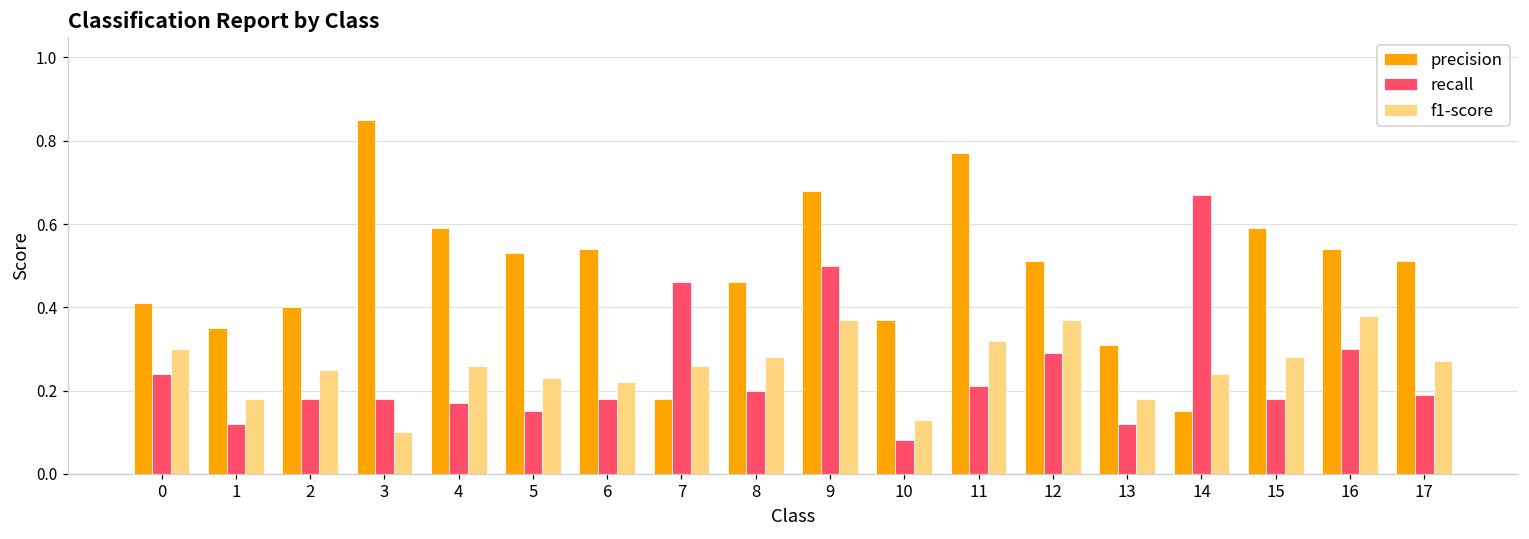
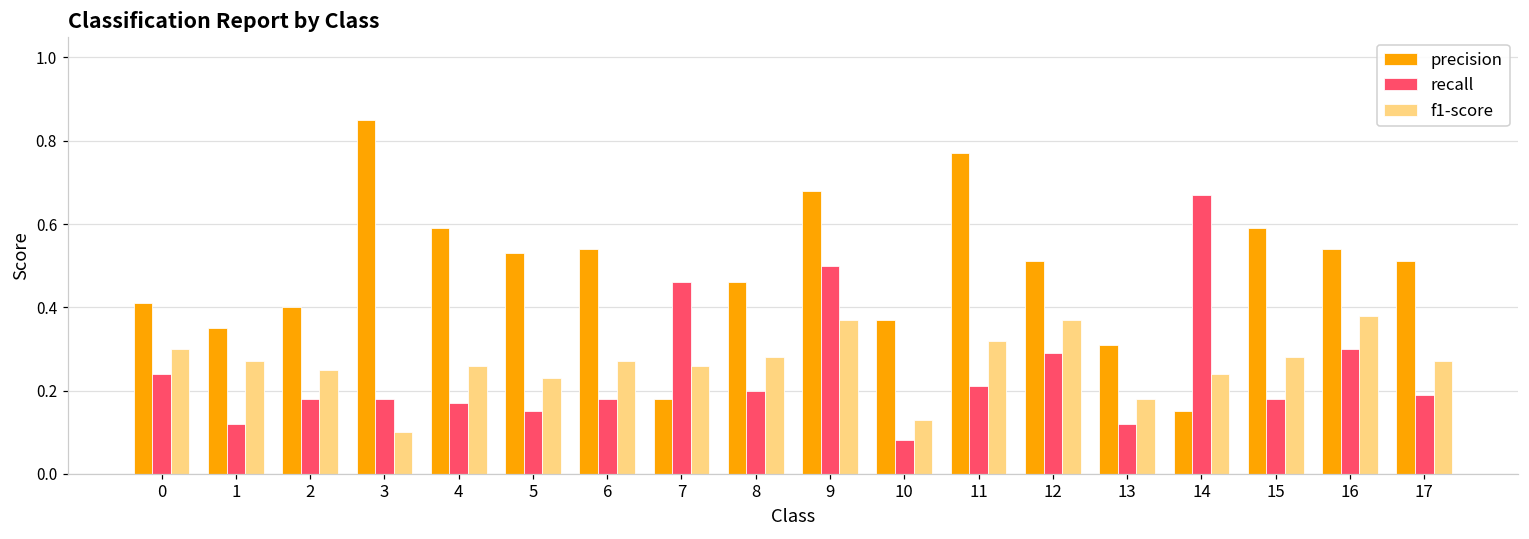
f1-score, 1: 0.18 -> 0.27
f1-score, 6: 0.22 -> 0.27
